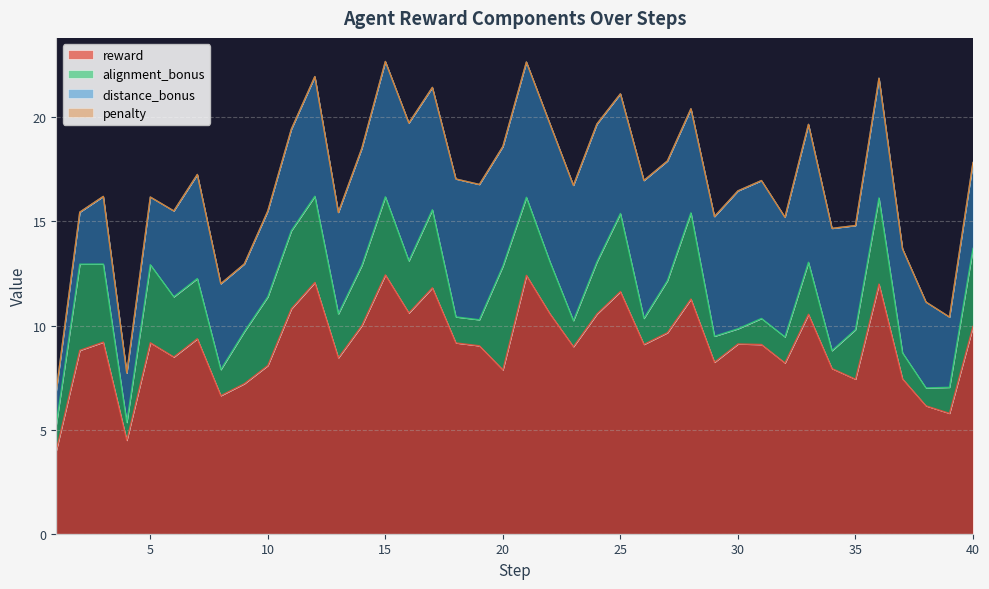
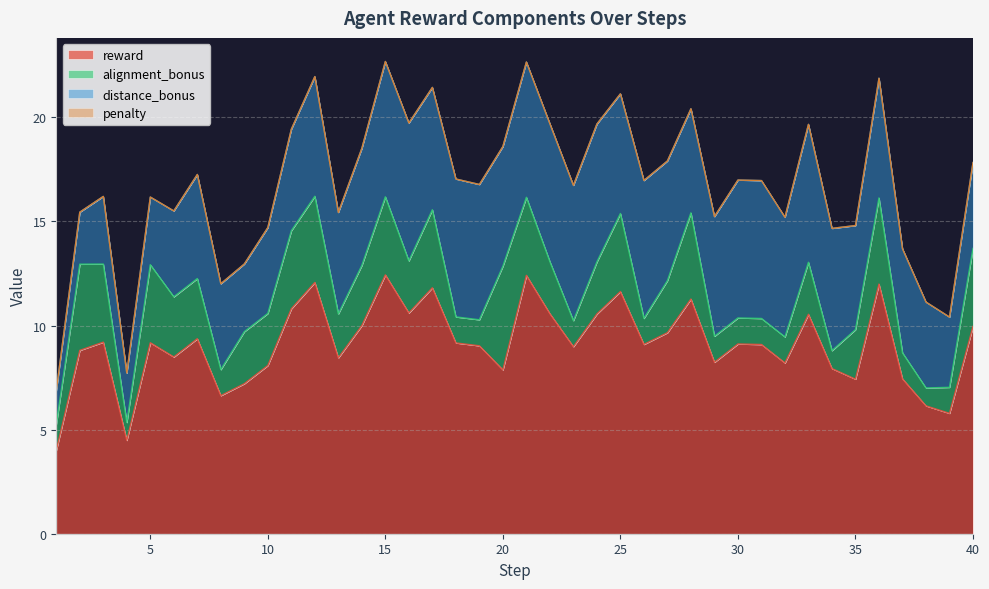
alignment_bonus, 10: 3.3 -> 2.5
alignment_bonus, 30: 0.7 -> 1.3
